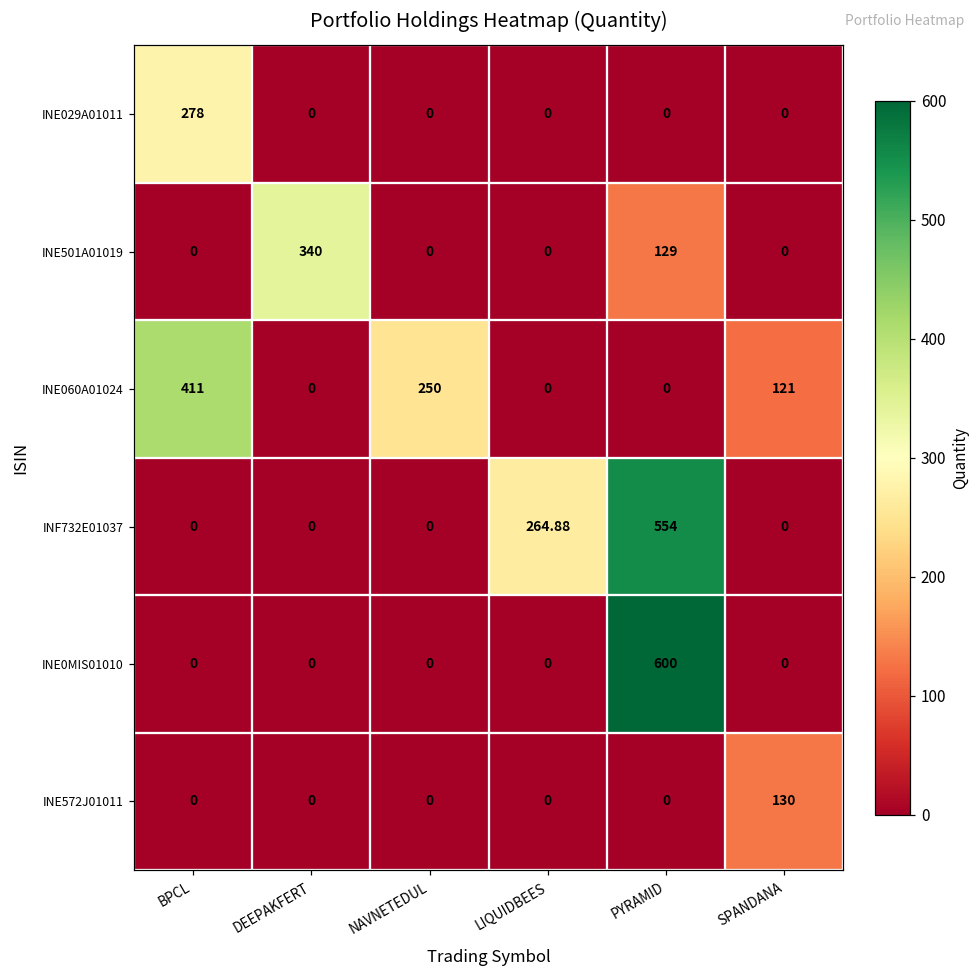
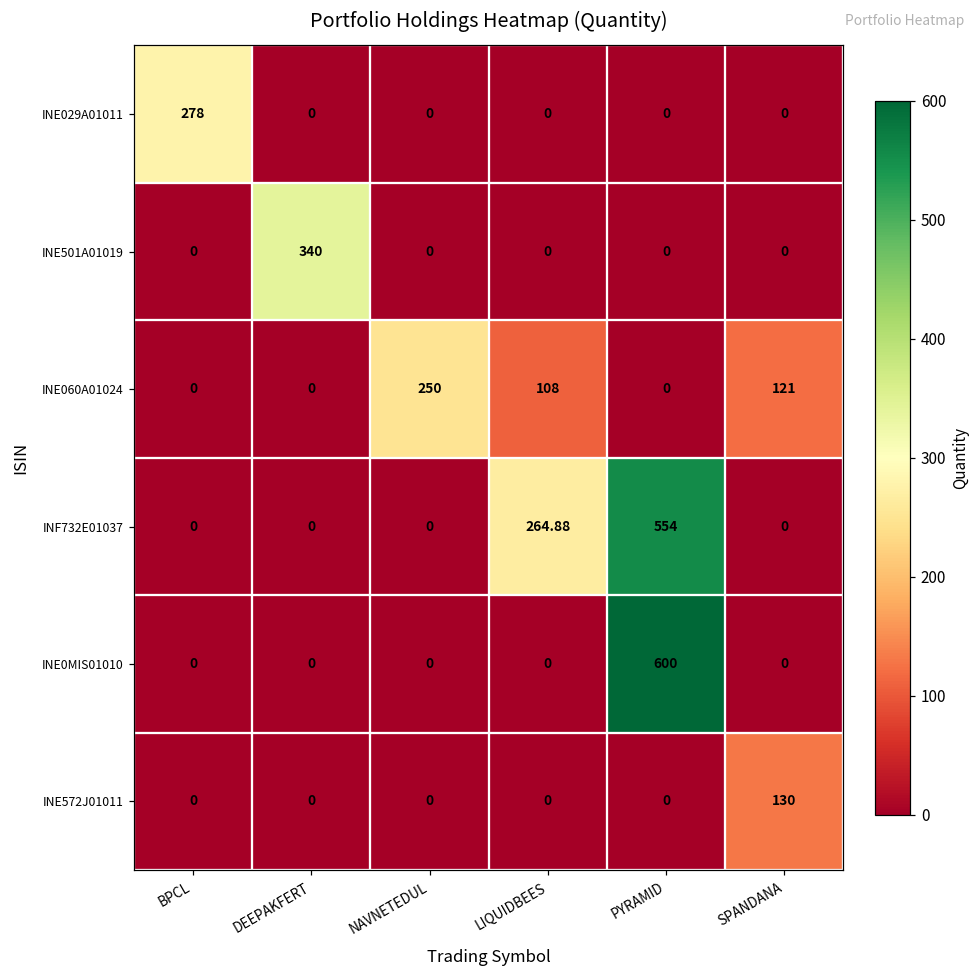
INE501A01019, PYRAMID: 129 -> 0
INE060A01024, BPCL: 411 -> 0
INE060A01024, LIQUIDBEES: 0 -> 108
